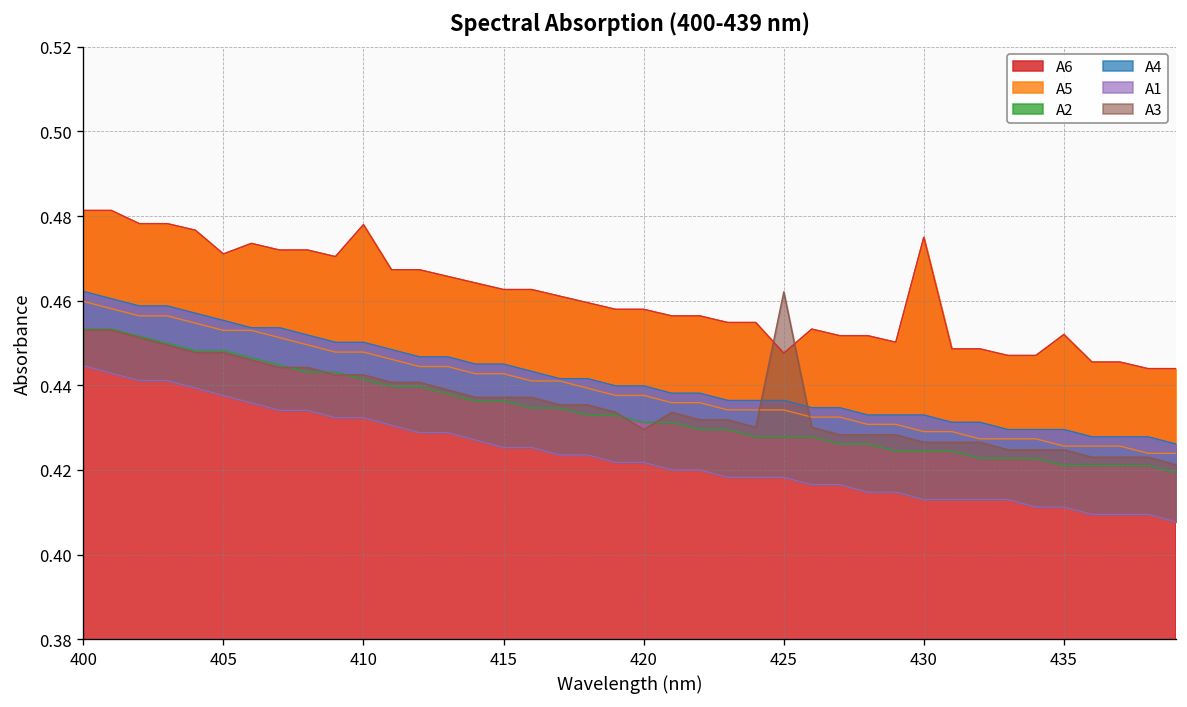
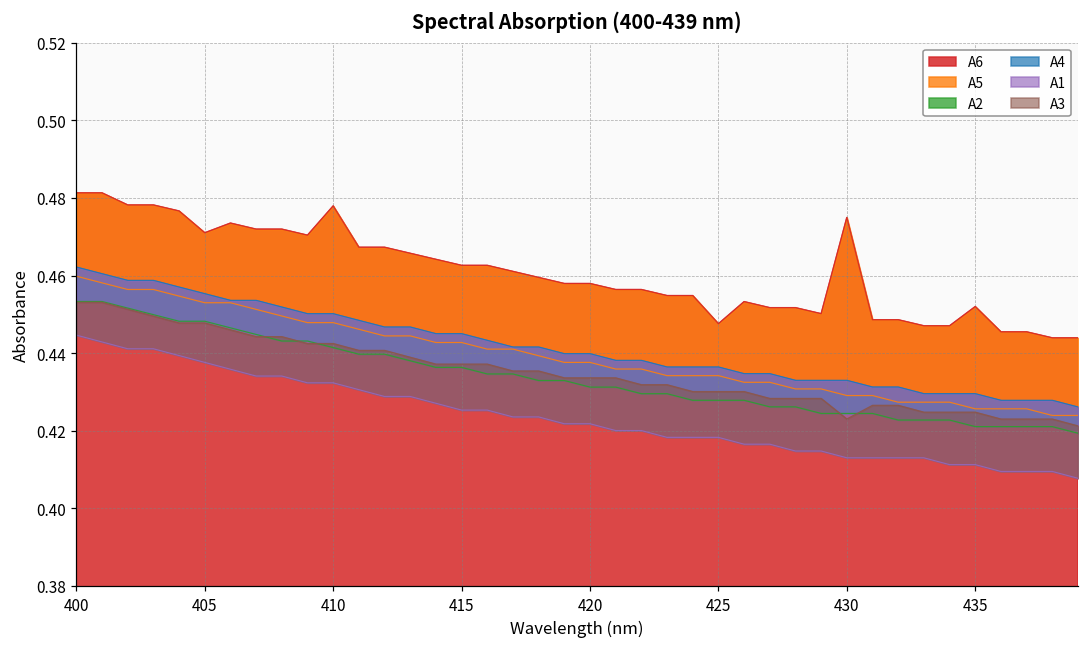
A3, 420: 0.430 -> 0.434
A3, 425: 0.462 -> 0.430
A3, 430: 0.427 -> 0.423
